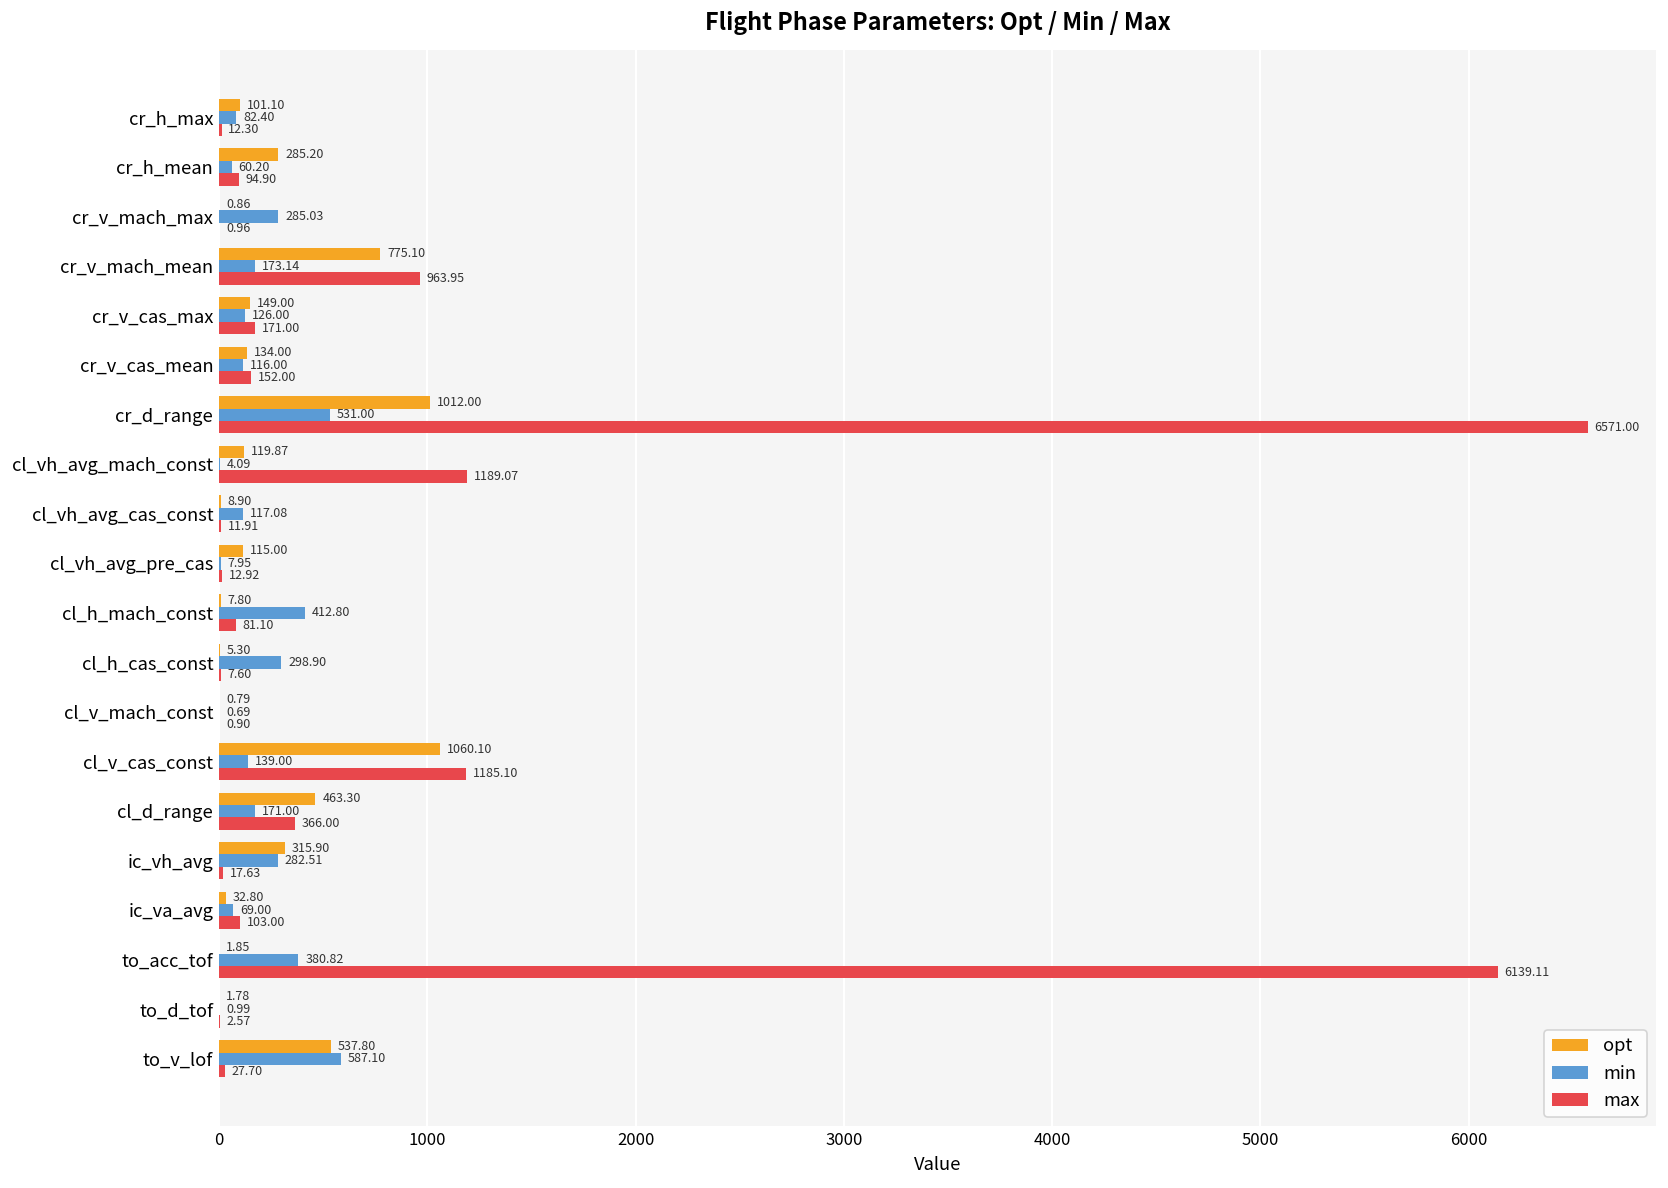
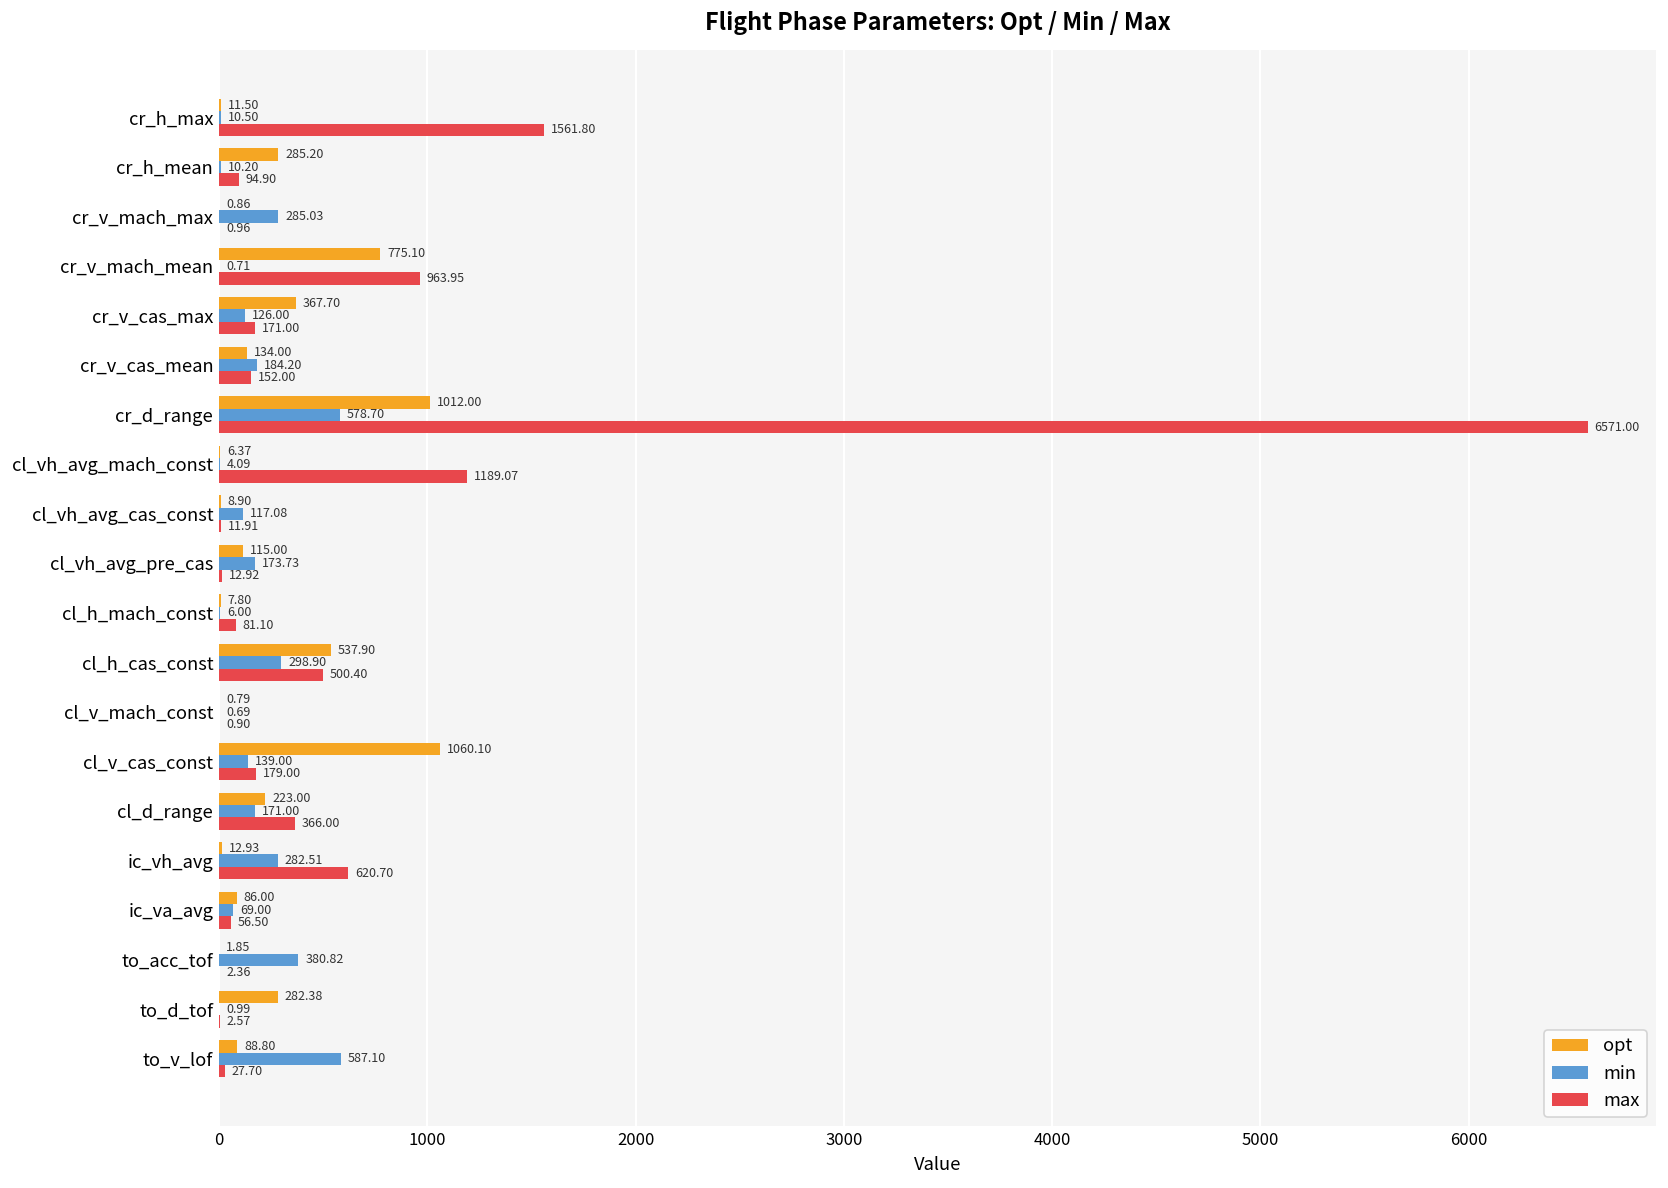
opt, cr_h_max: 101.10 -> 11.50
min, cr_h_max: 82.40 -> 10.50
max, cr_h_max: 12.30 -> 1561.80
min, cr_h_mean: 60.20 -> 10.20
min, cr_v_mach_mean: 173.14 -> 0.71
opt, cr_v_cas_max: 149.00 -> 367.70
min, cr_v_cas_mean: 116.00 -> 184.20
min, cr_d_range: 531.00 -> 578.70
opt, cl_vh_avg_mach_const: 119.87 -> 6.37
min, cl_vh_avg_pre_cas: 7.95 -> 173.73
min, cl_h_mach_const: 412.80 -> 6.00
opt, cl_h_cas_const: 5.30 -> 537.90
max, cl_h_cas_const: 7.60 -> 500.40
max, cl_v_cas_const: 1185.10 -> 179.00
opt, cl_d_range: 463.30 -> 223.00
opt, ic_vh_avg: 315.90 -> 12.93
max, ic_vh_avg: 17.63 -> 620.70
opt, ic_va_avg: 32.80 -> 86.00
max, ic_va_avg: 103.00 -> 56.50
max, to_acc_tof: 6139.11 -> 2.36
opt, to_d_tof: 1.78 -> 282.38
opt, to_v_lof: 537.80 -> 88.80
